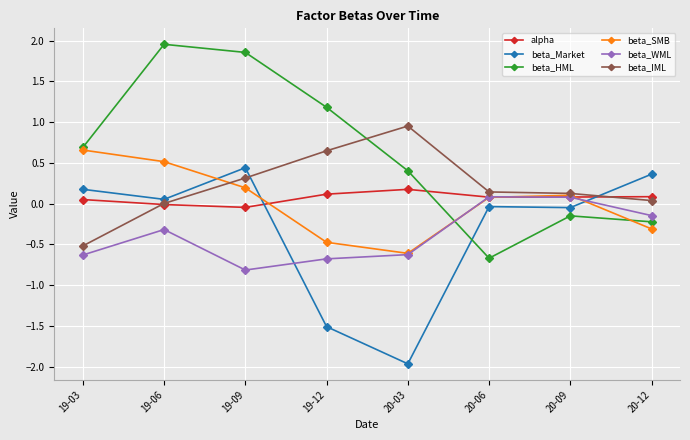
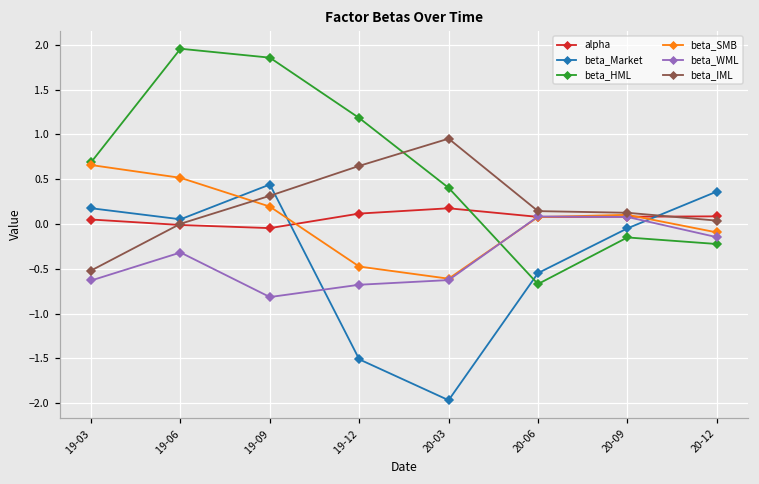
beta_Market, 20-06: 0.0 -> -0.5
beta_SMB, 20-12: -0.3 -> -0.1
